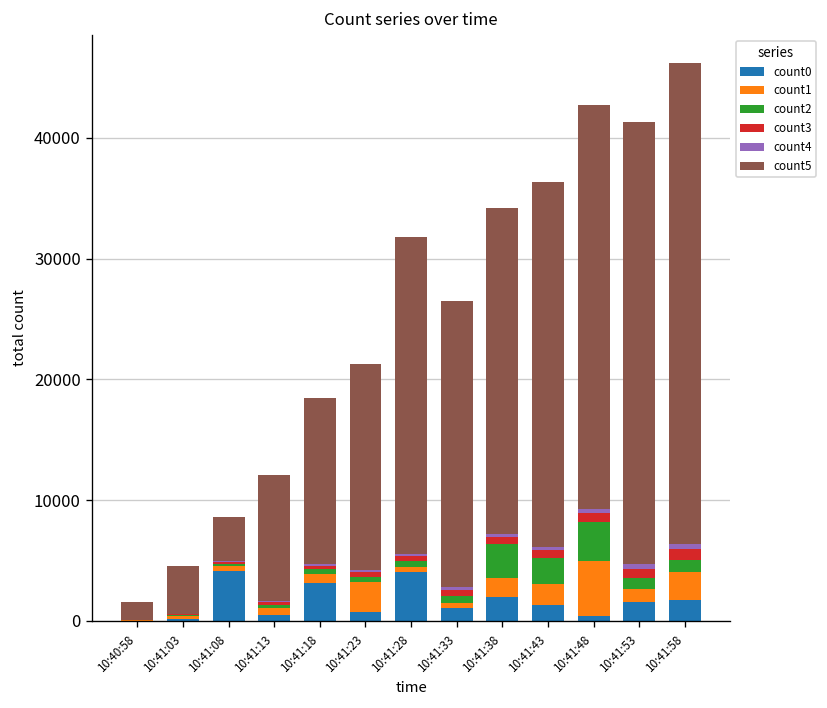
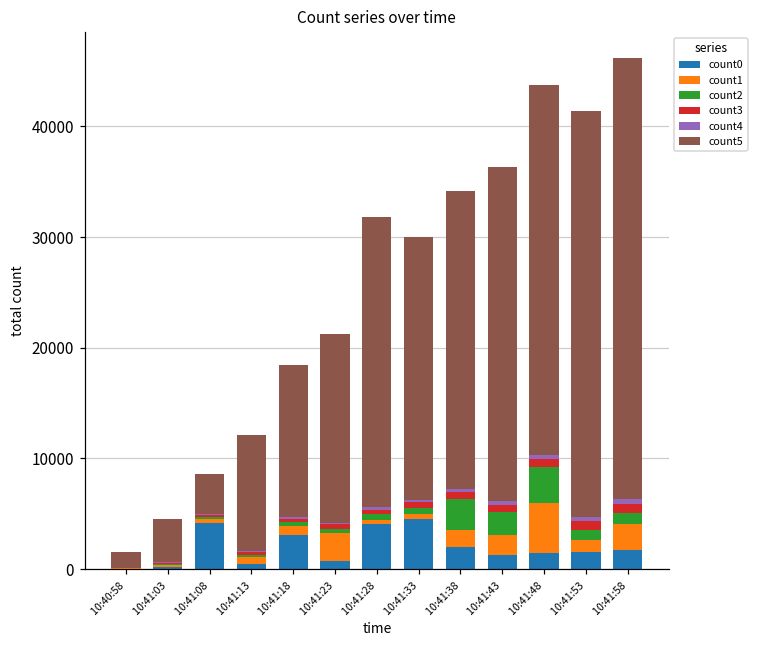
count0, 10:41:33: 1000 -> 4600
count0, 10:41:48: 400 -> 1400
